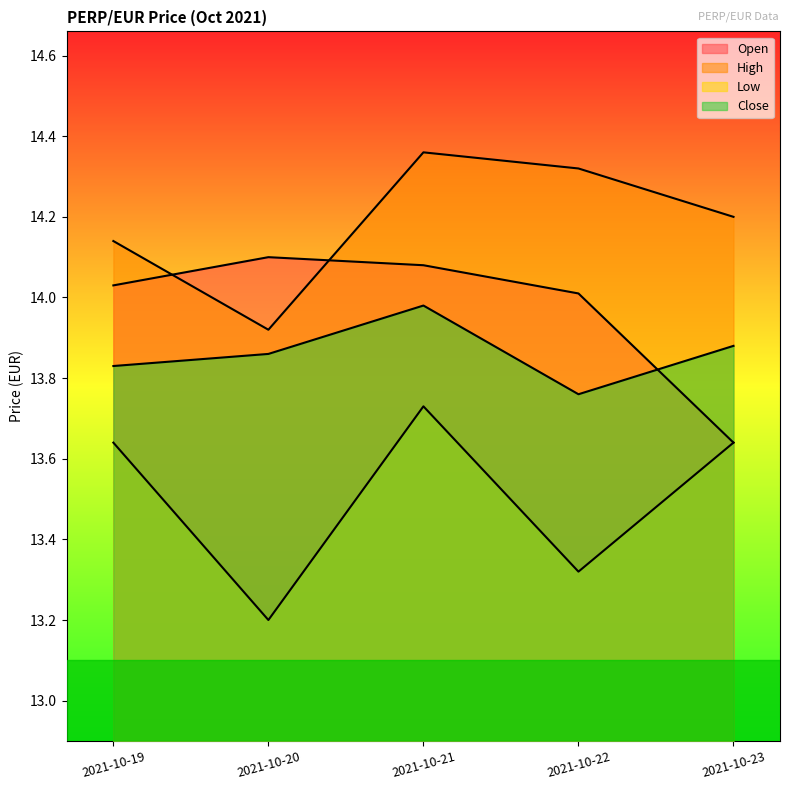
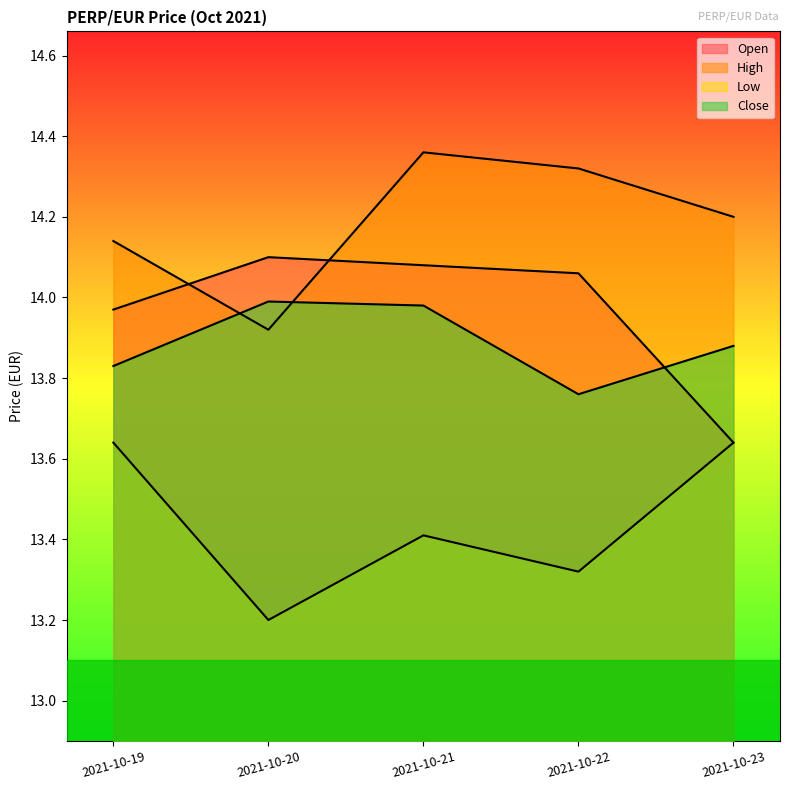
Open, 2021-10-19: 14.03 -> 13.97
Close, 2021-10-20: 13.86 -> 13.99
Low, 2021-10-21: 13.73 -> 13.41
Open, 2021-10-22: 14.01 -> 14.06
